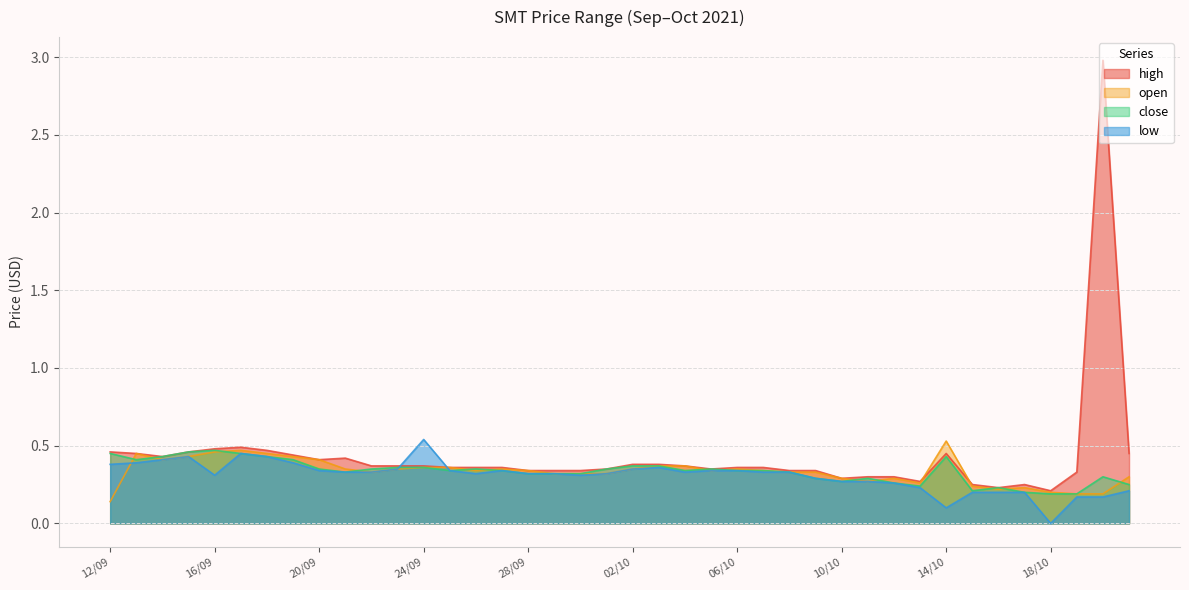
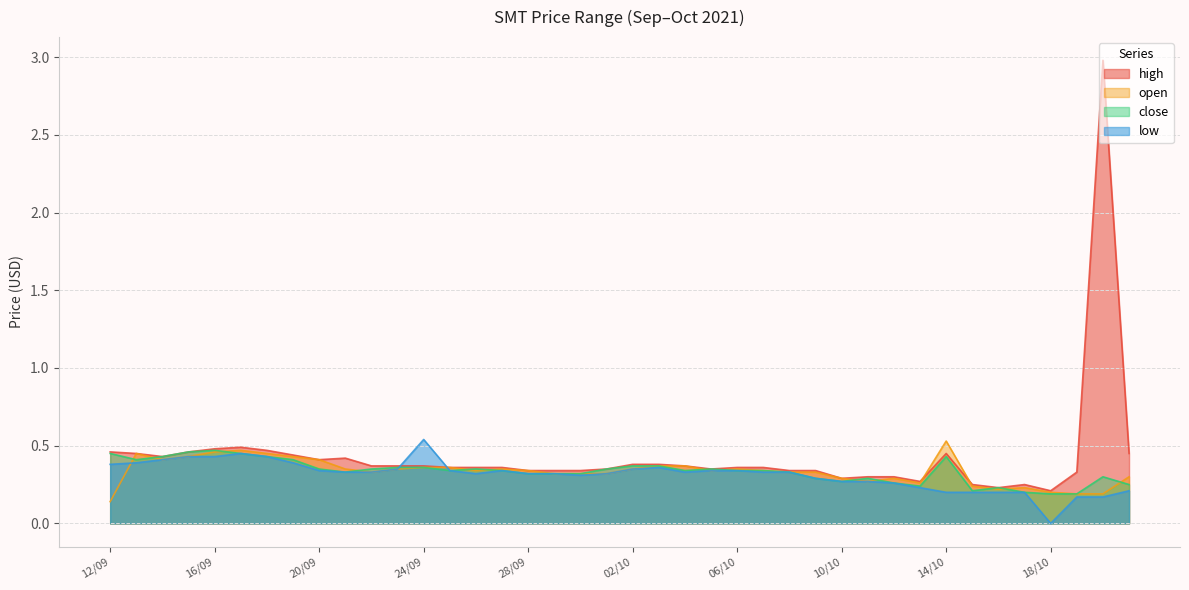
low, 16/09: 0.31 -> 0.43
low, 14/10: 0.1 -> 0.2
